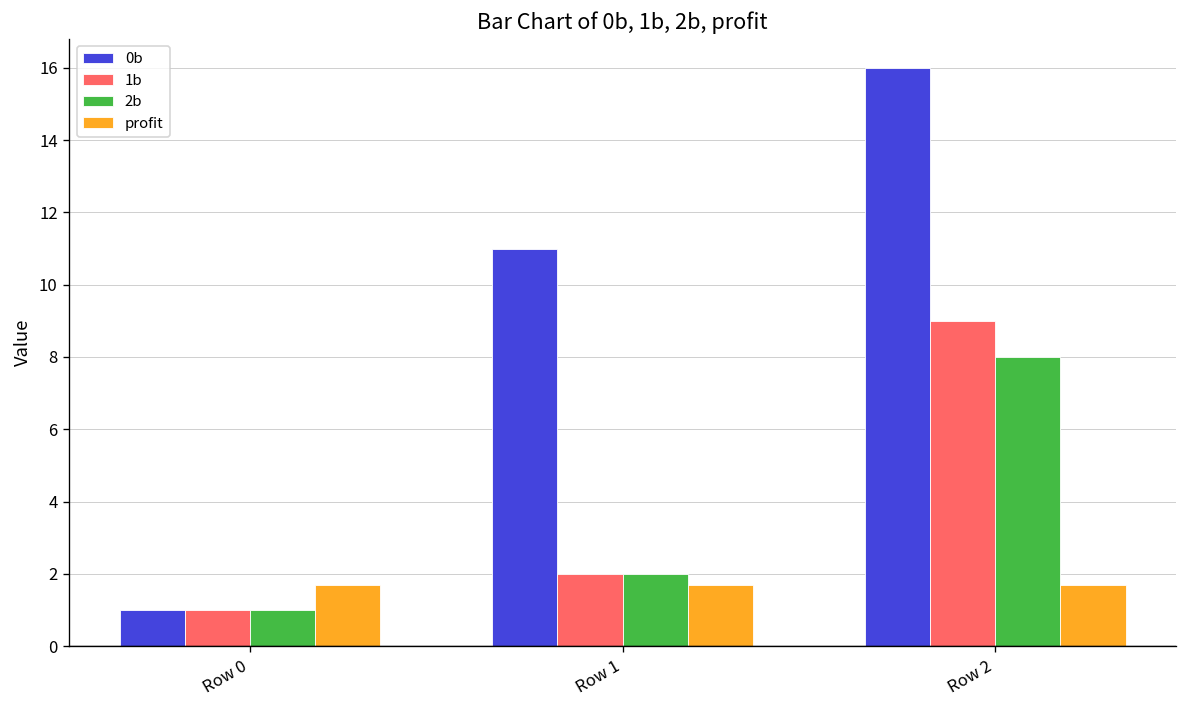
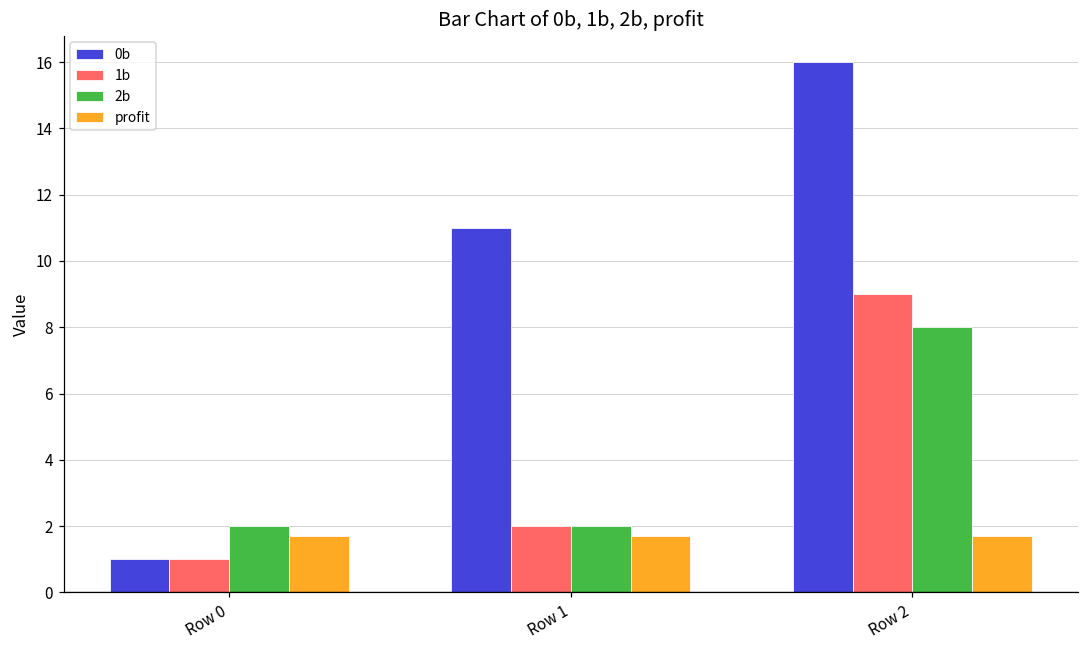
2b, Row 0: 1 -> 2
